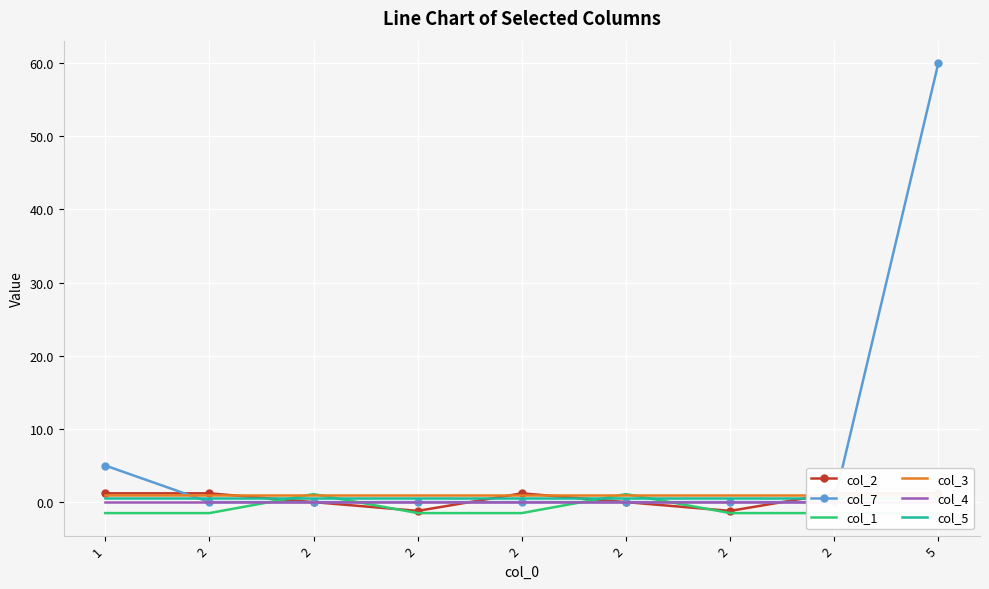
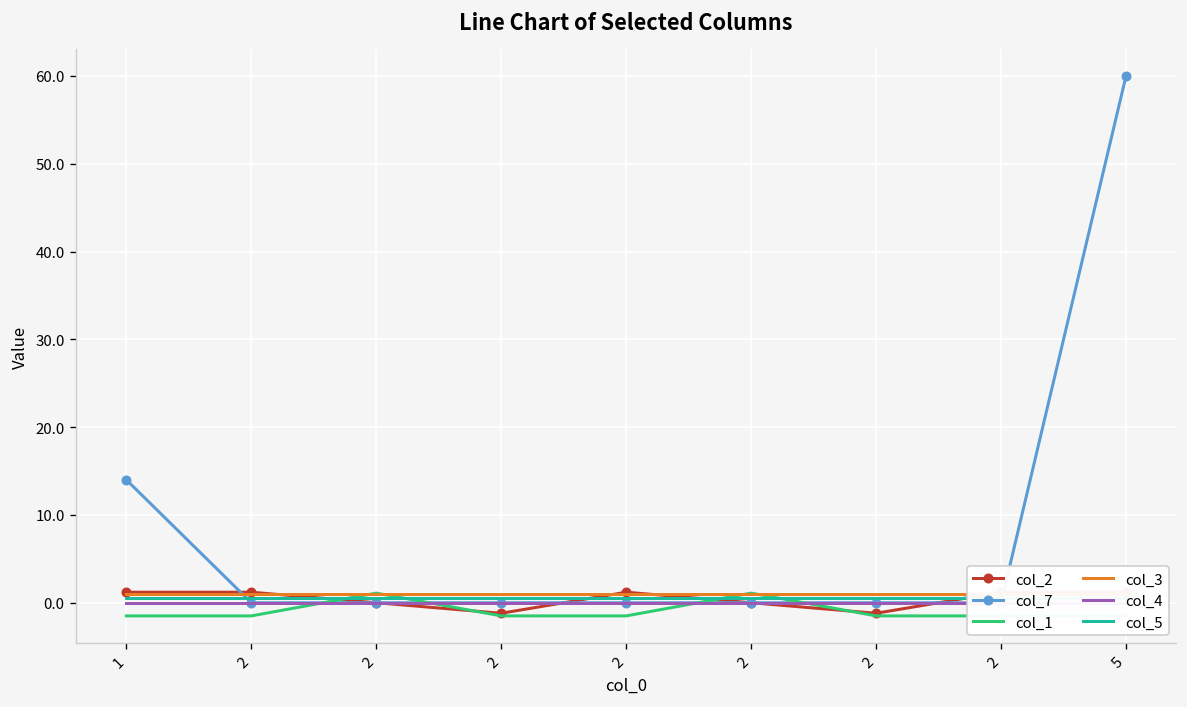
col_7, 1: 5 -> 14
